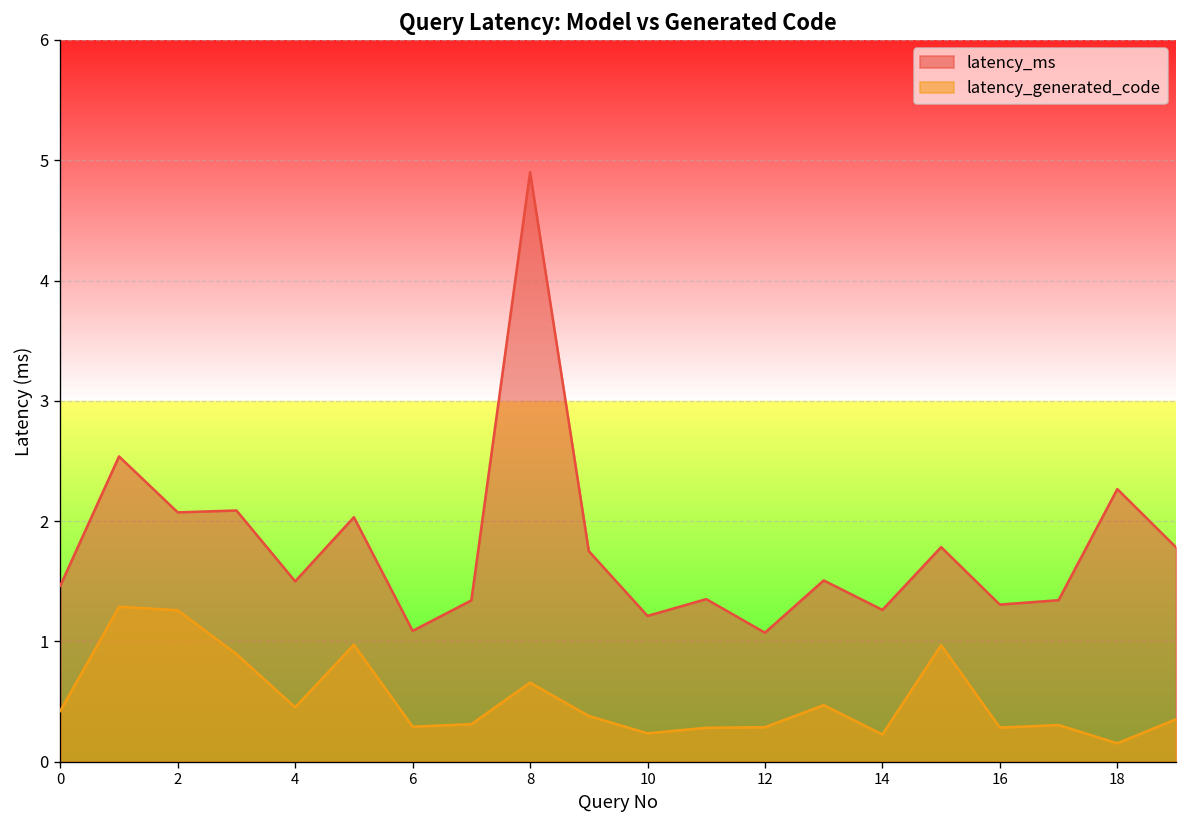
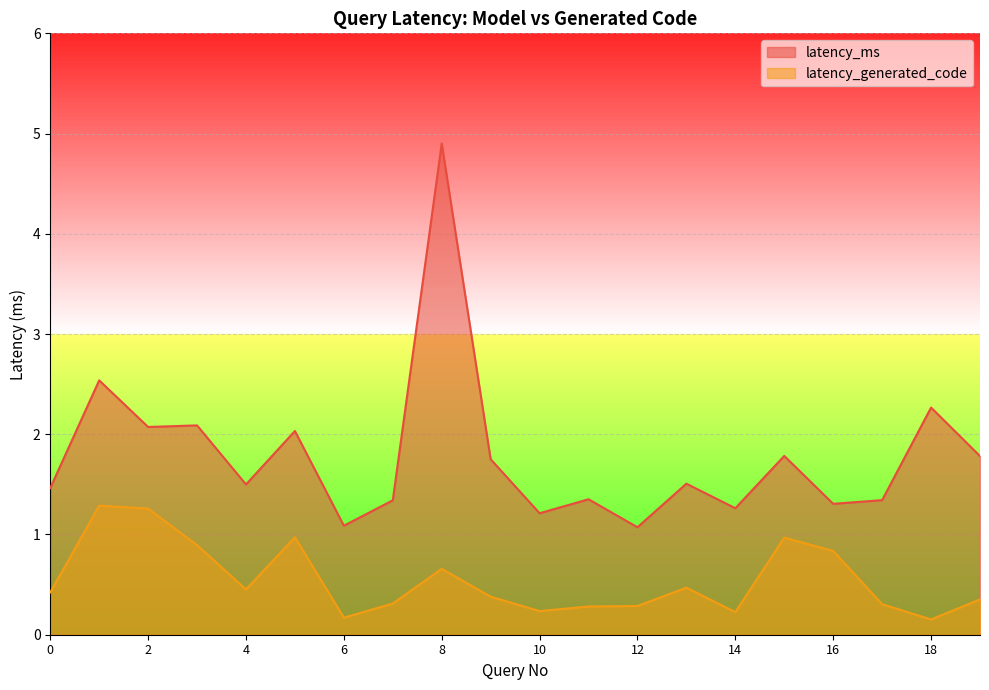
latency_generated_code, 6: 0.29 -> 0.17
latency_generated_code, 16: 0.28 -> 0.84
